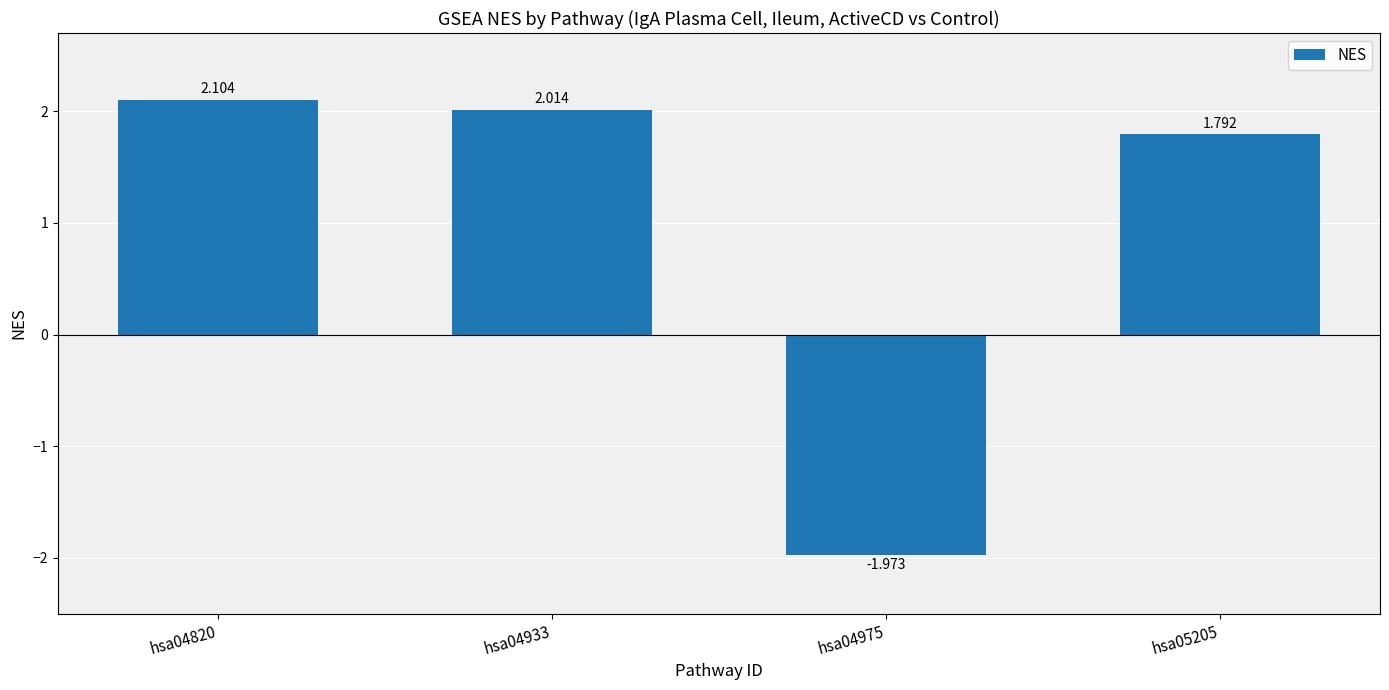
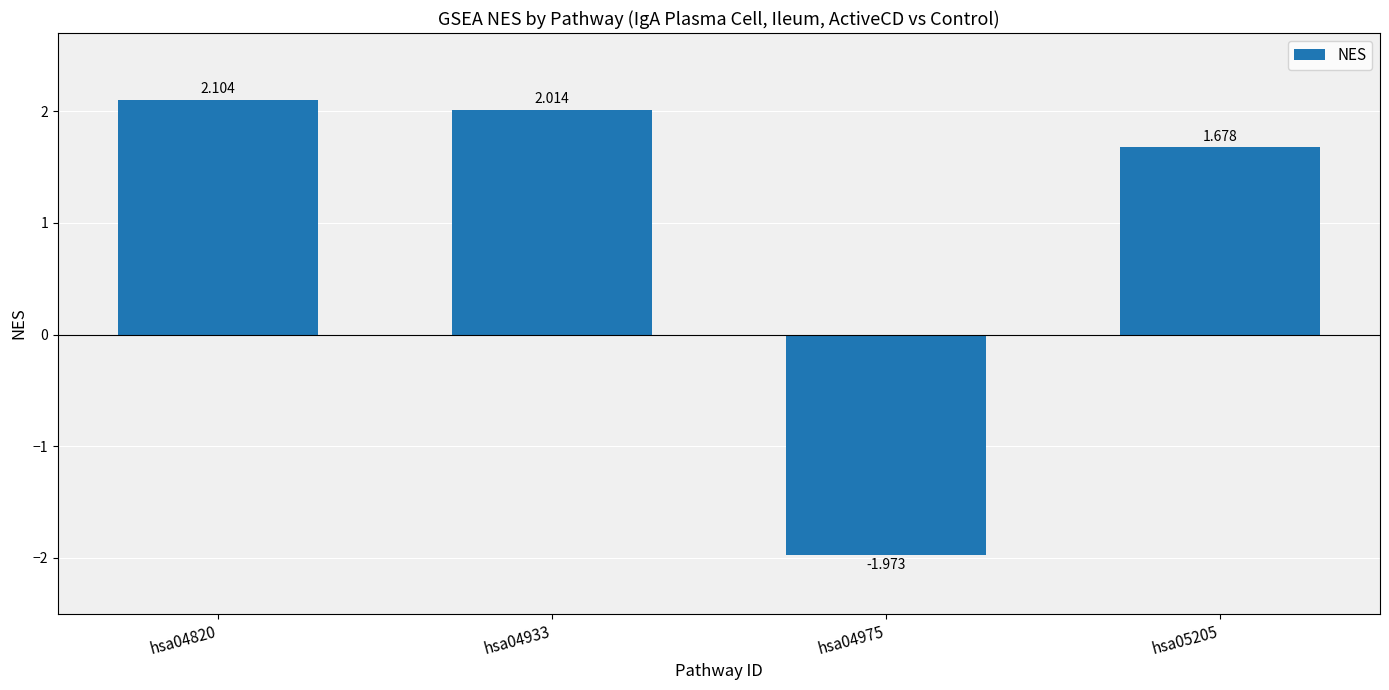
hsa05205: 1.792 -> 1.678
